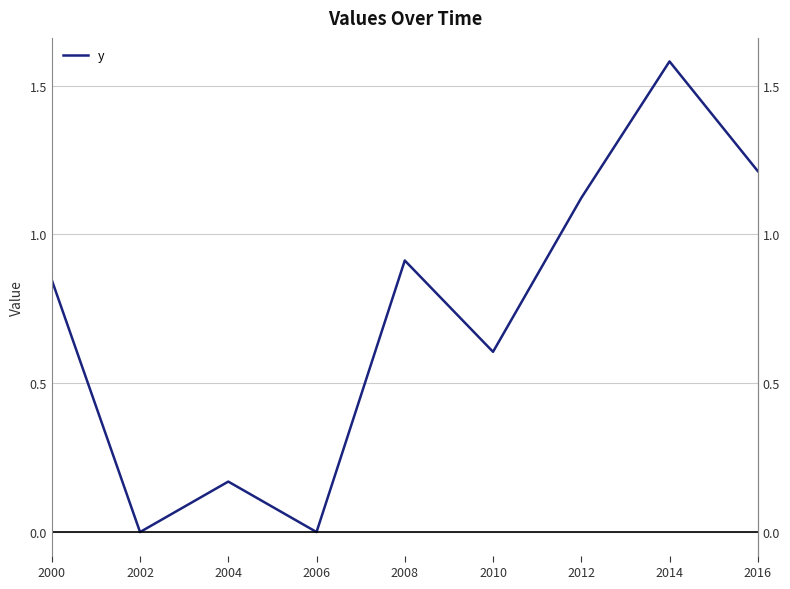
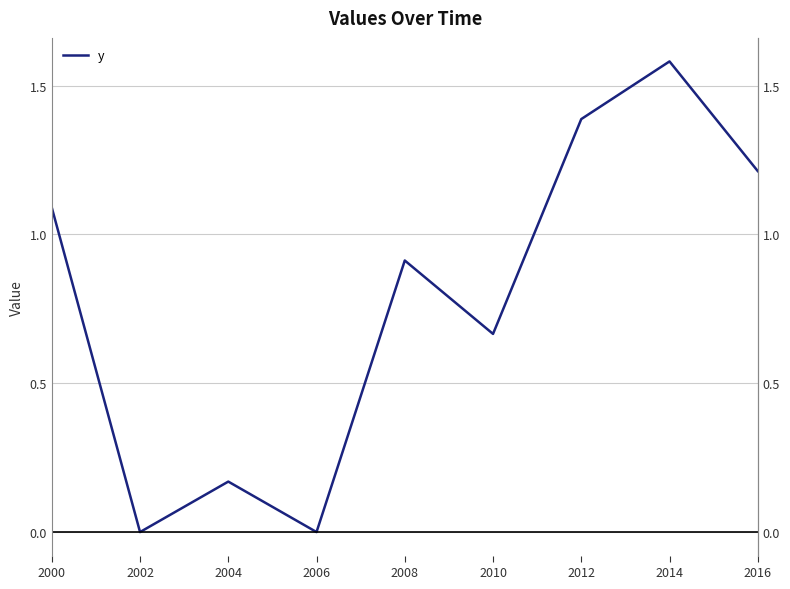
2000: 0.85 -> 1.09
2010: 0.61 -> 0.67
2012: 1.12 -> 1.39
